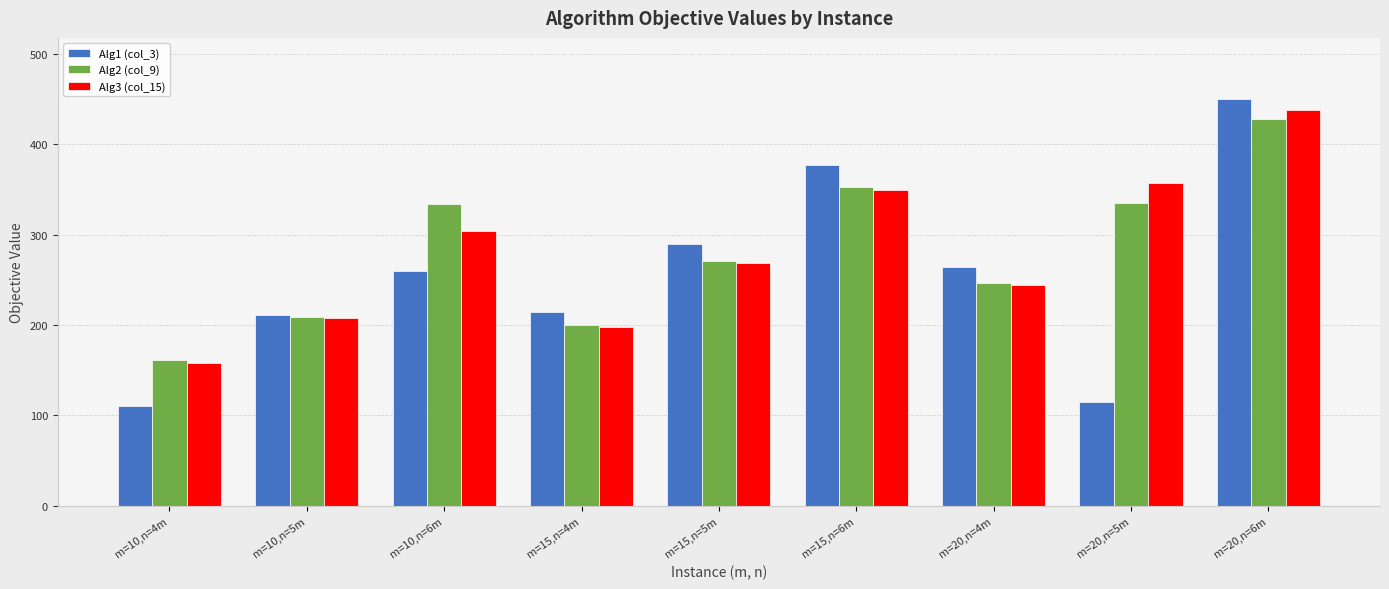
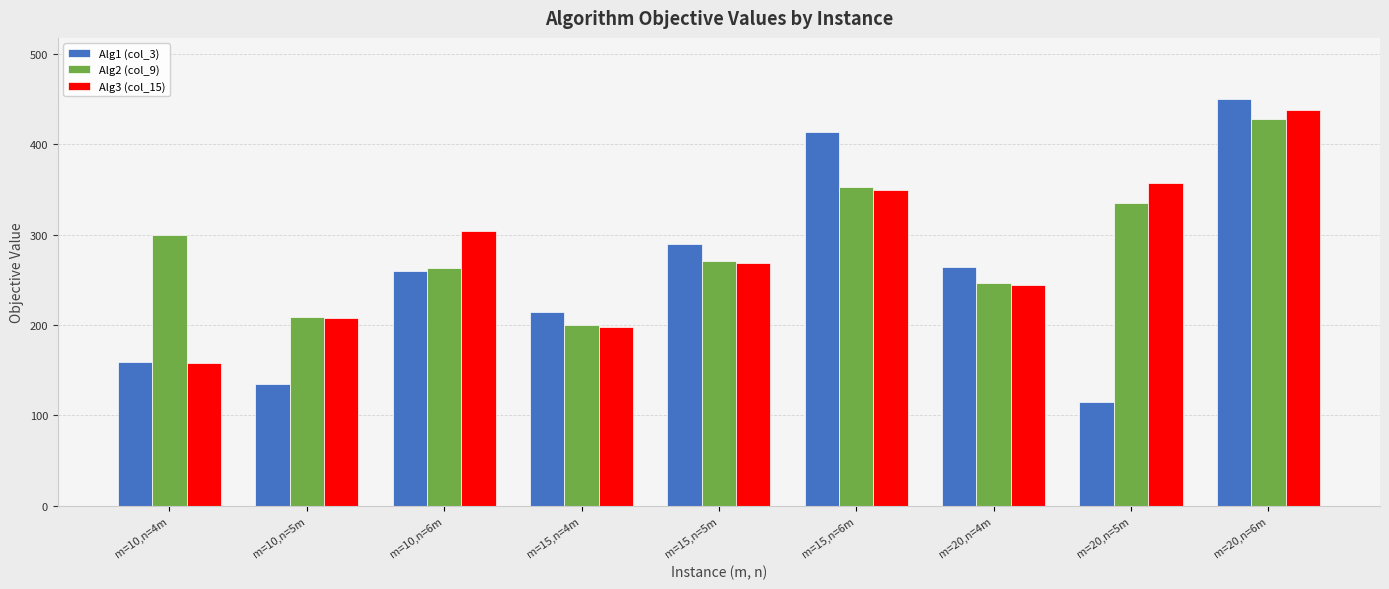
Alg1 (col_3), m=10,n=4m: 110 -> 160
Alg2 (col_9), m=10,n=4m: 160 -> 300
Alg1 (col_3), m=10,n=5m: 210 -> 130
Alg2 (col_9), m=10,n=6m: 330 -> 260
Alg1 (col_3), m=15,n=6m: 380 -> 410
